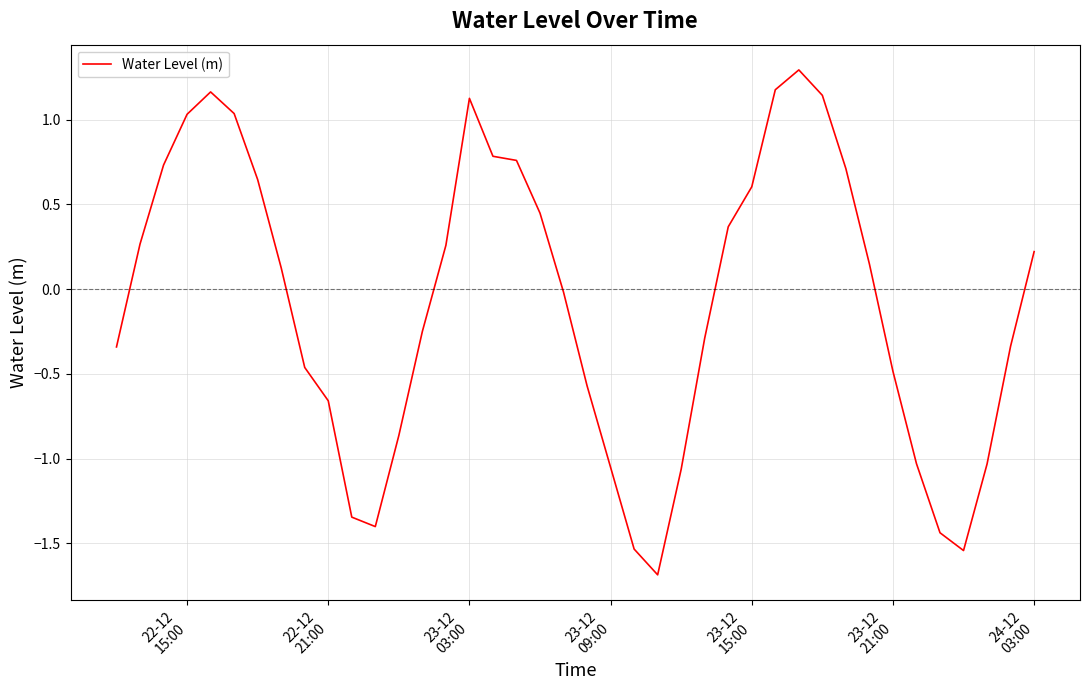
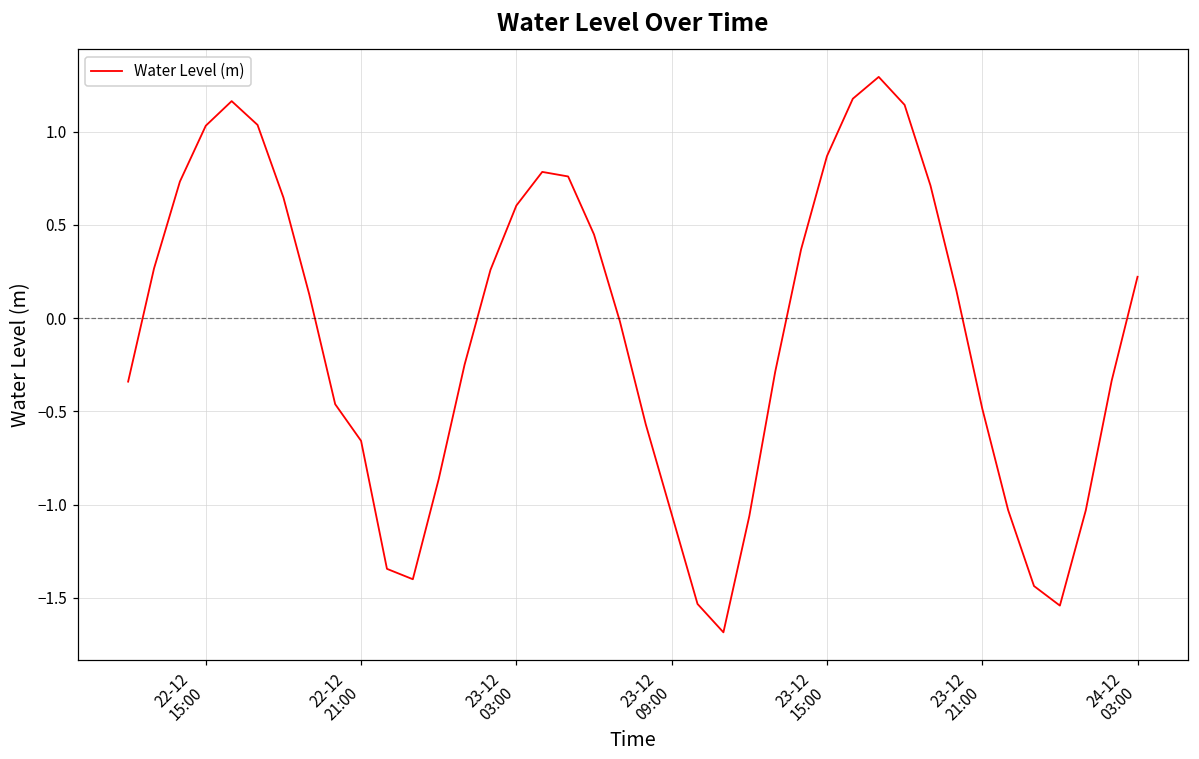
23-12 03:00: 1.13 -> 0.60
23-12 15:00: 0.60 -> 0.87
